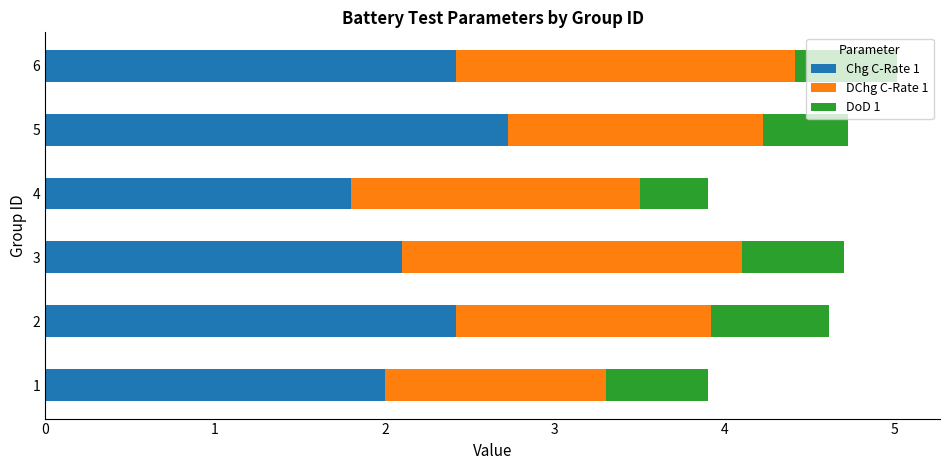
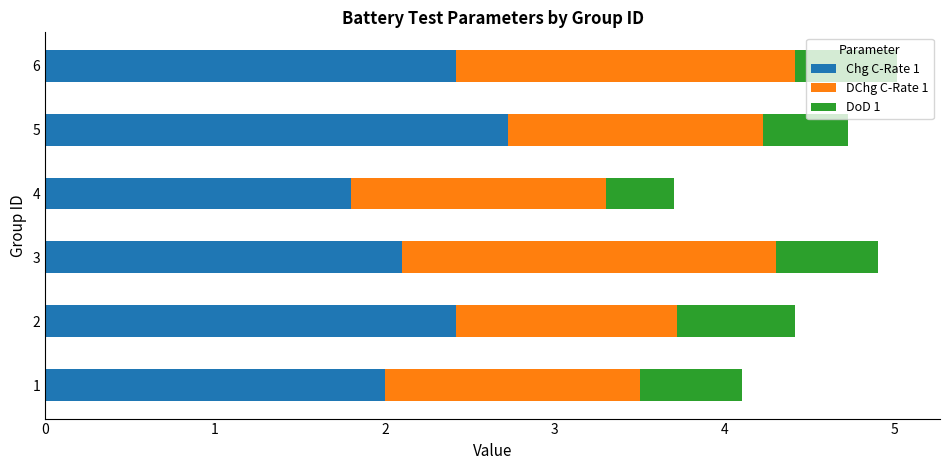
DChg C-Rate 1, 4: 1.7 -> 1.5
DChg C-Rate 1, 3: 2.0 -> 2.2
DChg C-Rate 1, 2: 1.5 -> 1.3
DChg C-Rate 1, 1: 1.3 -> 1.5
